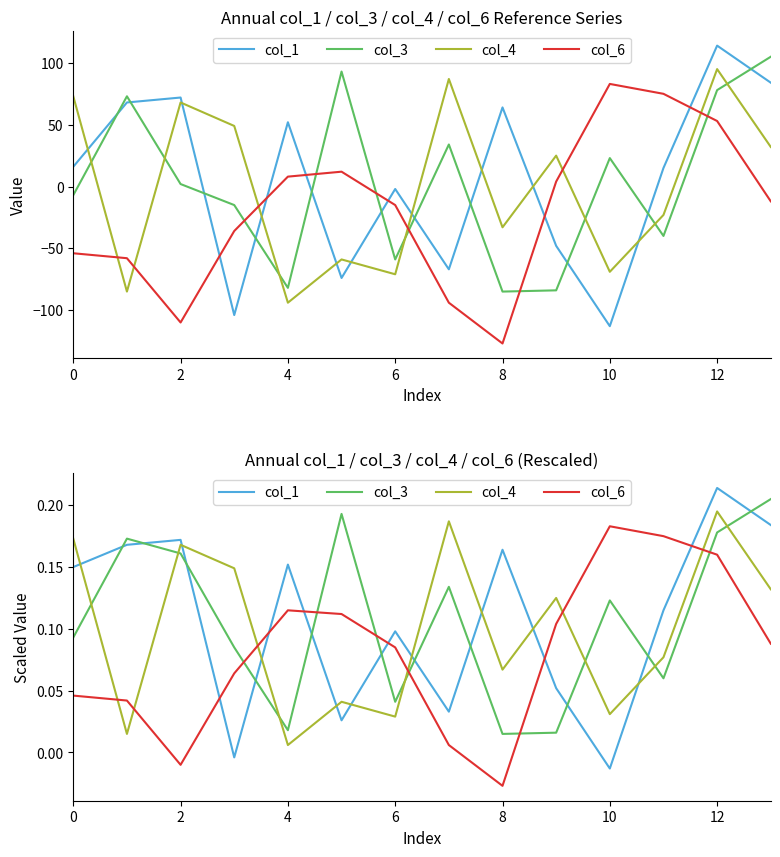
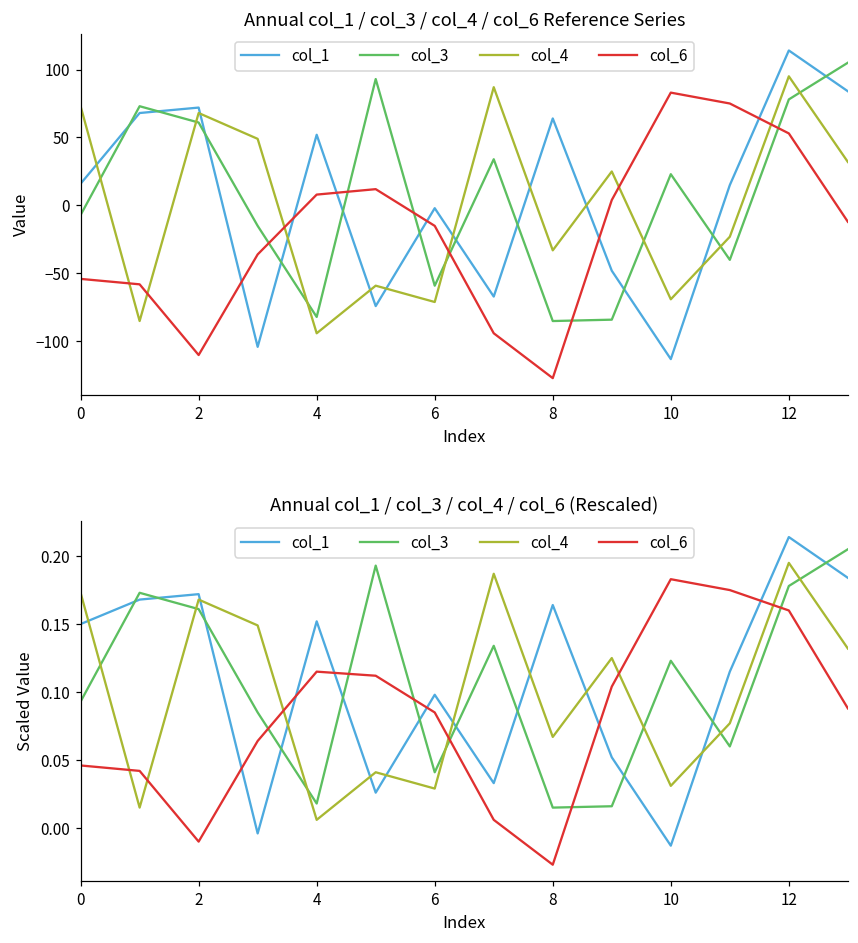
Annual col_1 / col_3 / col_4 / col_6 Reference Series, col_3, 2: 2 -> 61
